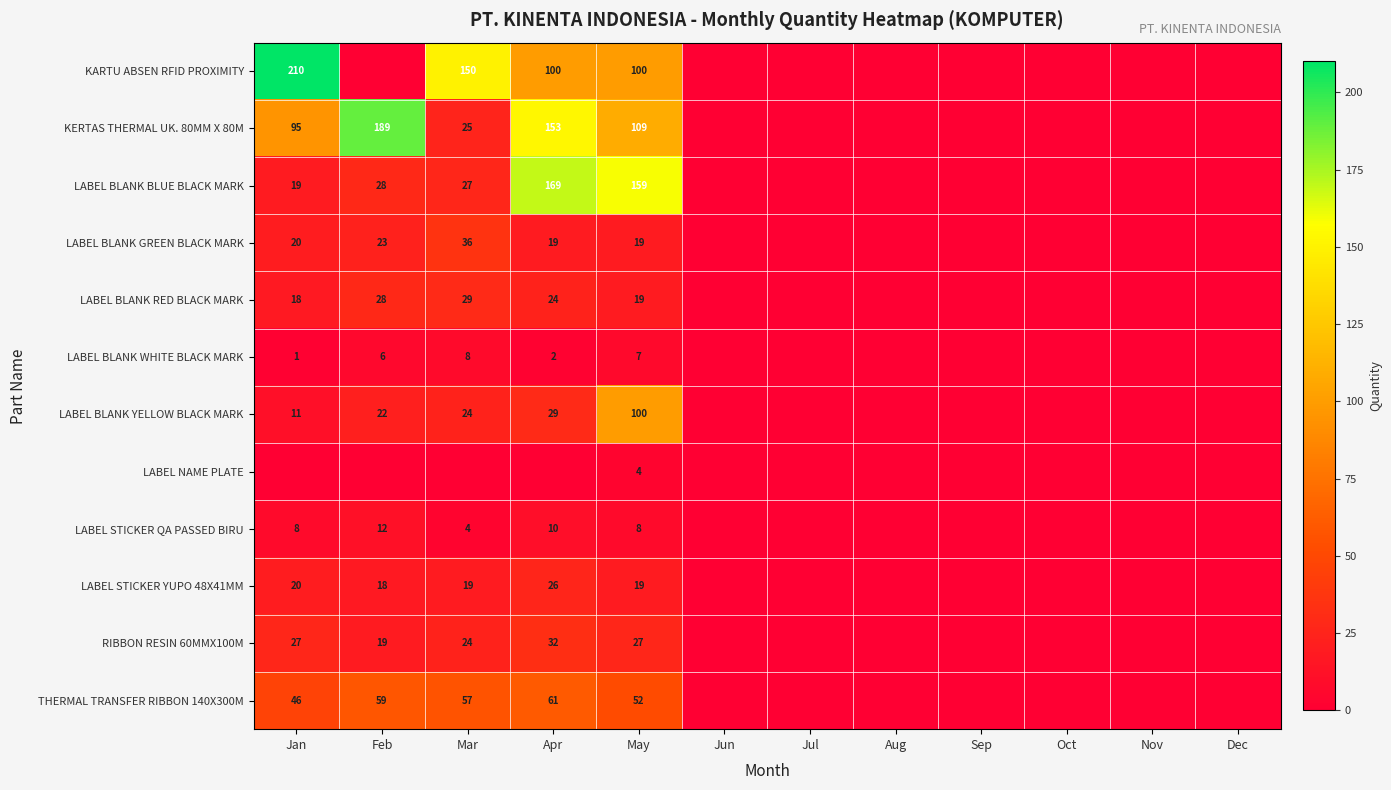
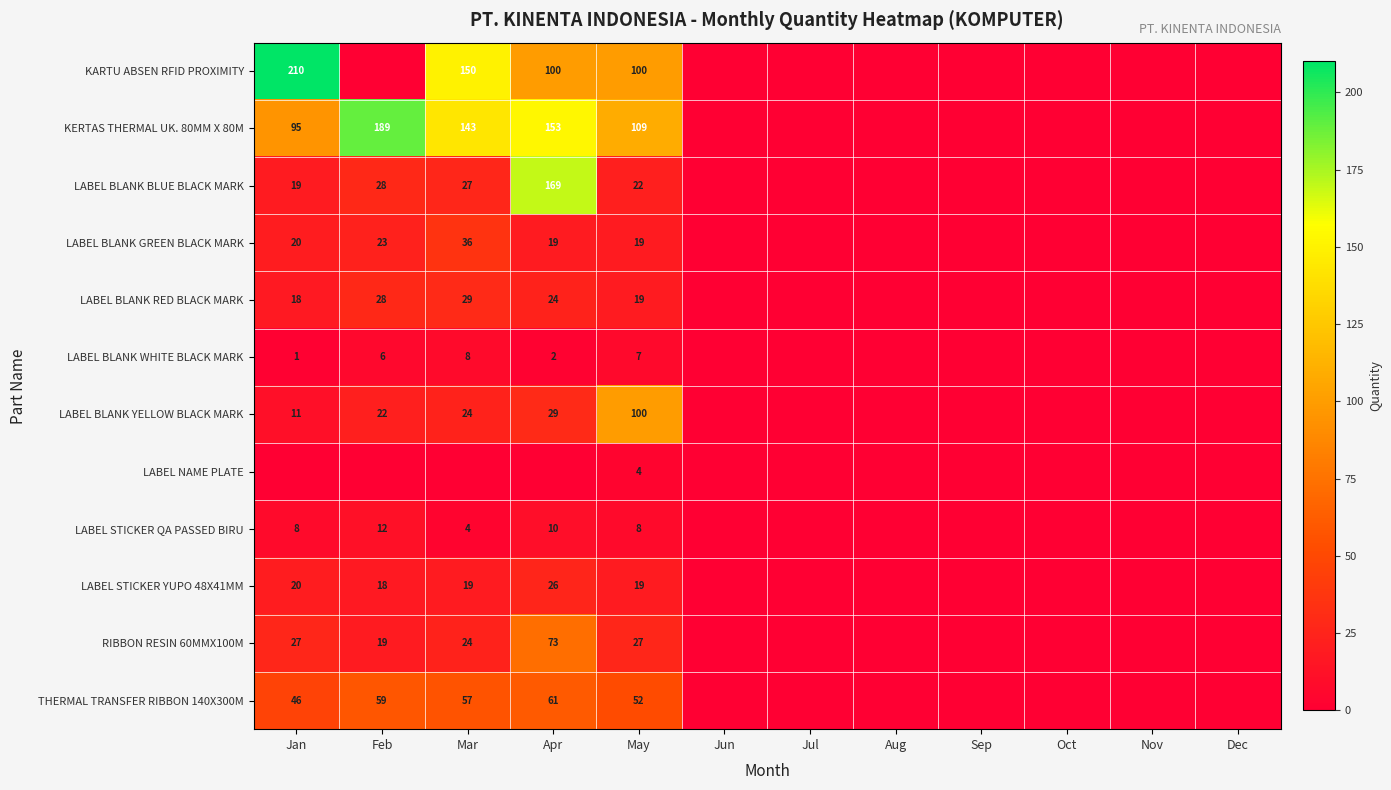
KERTAS THERMAL UK. 80MM X 80M, Mar: 25 -> 143
LABEL BLANK BLUE BLACK MARK, May: 159 -> 22
RIBBON RESIN 60MMX100M, Apr: 32 -> 73
